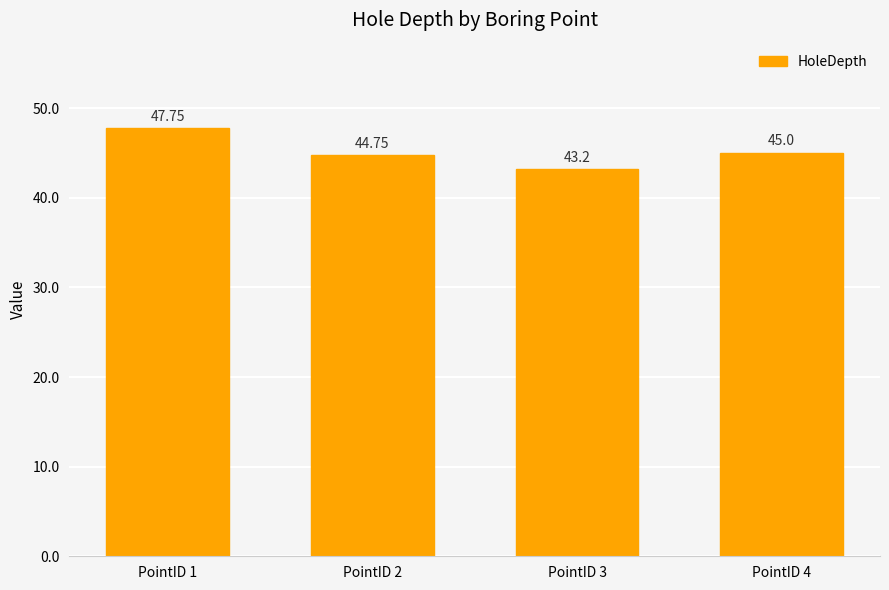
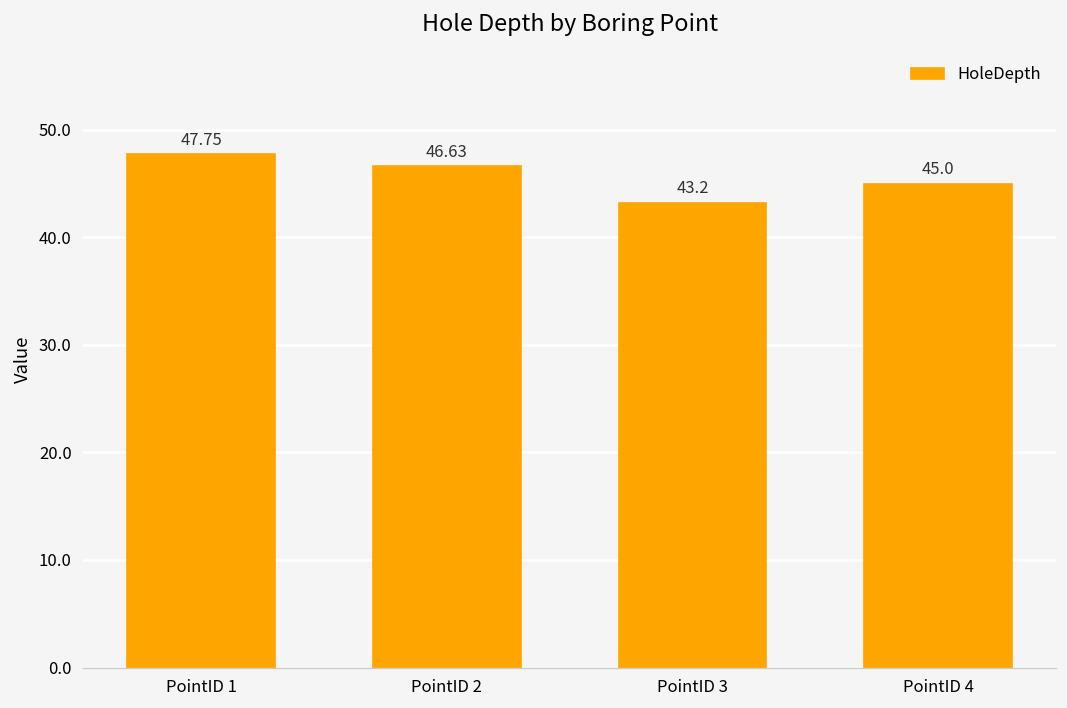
PointID 2: 44.75 -> 46.63
